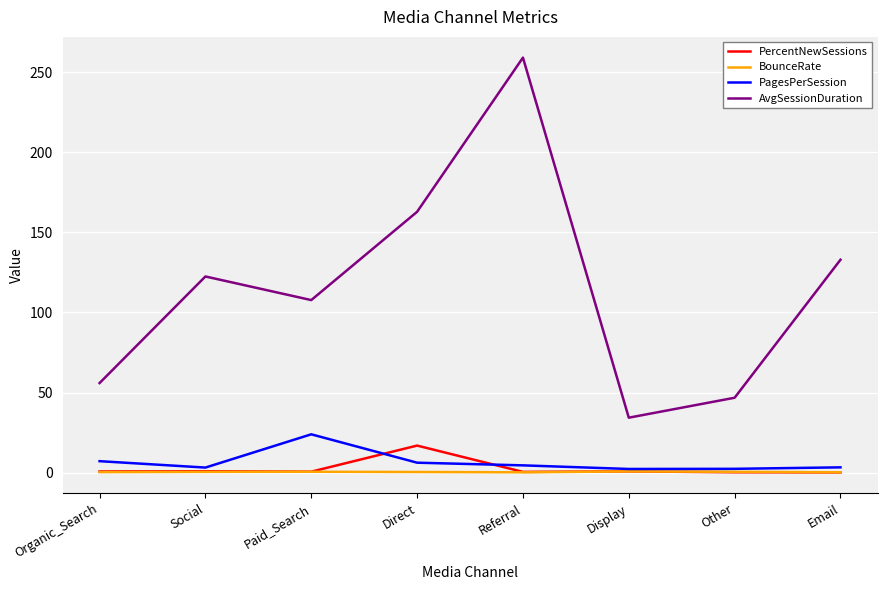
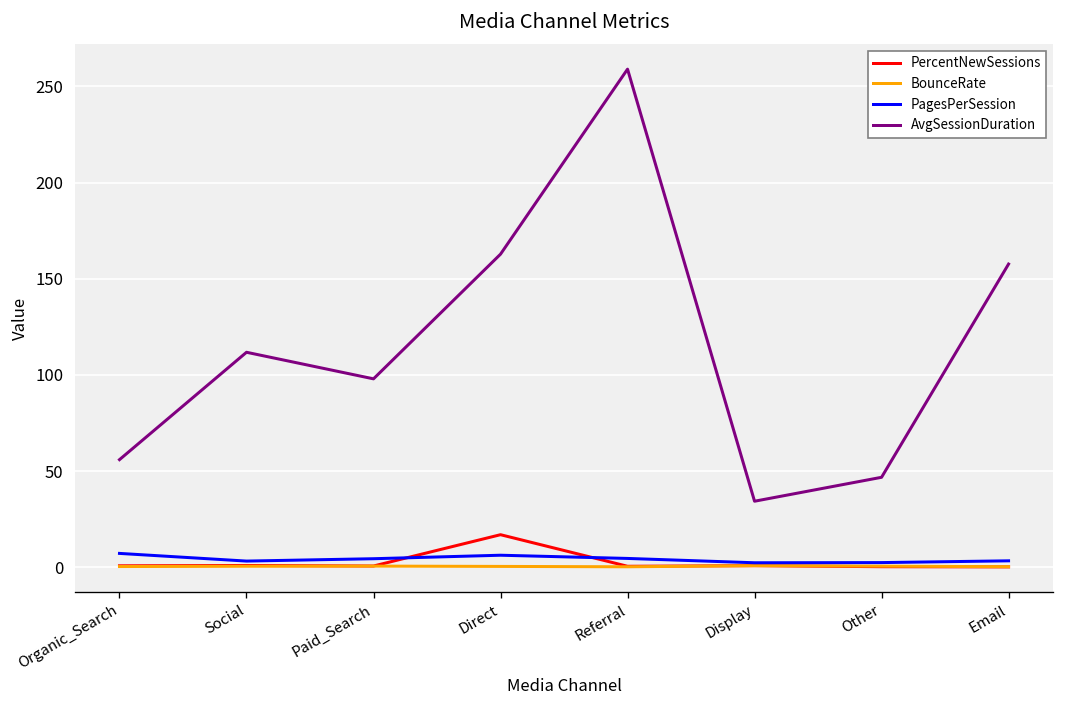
AvgSessionDuration, Social: 122 -> 112
PagesPerSession, Paid_Search: 24 -> 4
AvgSessionDuration, Paid_Search: 108 -> 98
AvgSessionDuration, Email: 133 -> 158
